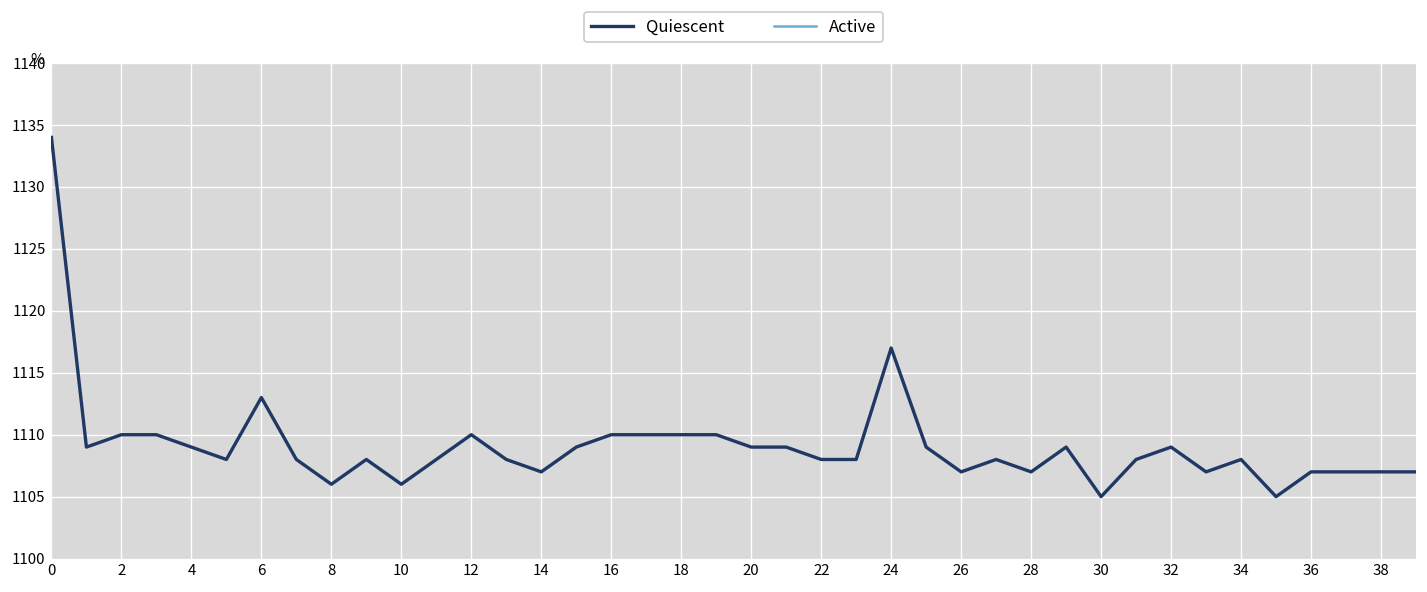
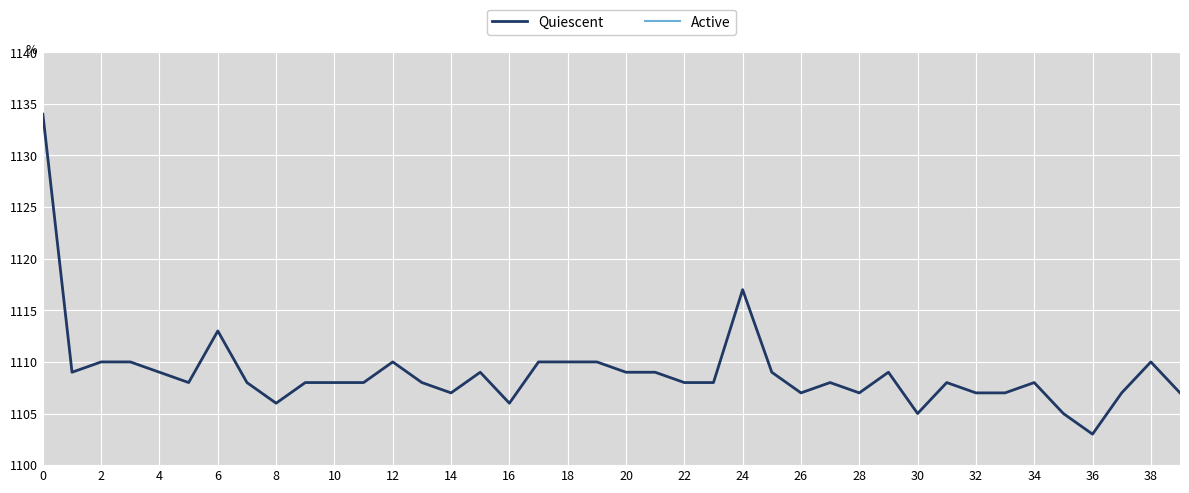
Quiescent, 10: 1106 -> 1108
Quiescent, 16: 1110 -> 1106
Quiescent, 32: 1109 -> 1107
Quiescent, 36: 1107 -> 1103
Quiescent, 38: 1107 -> 1110
